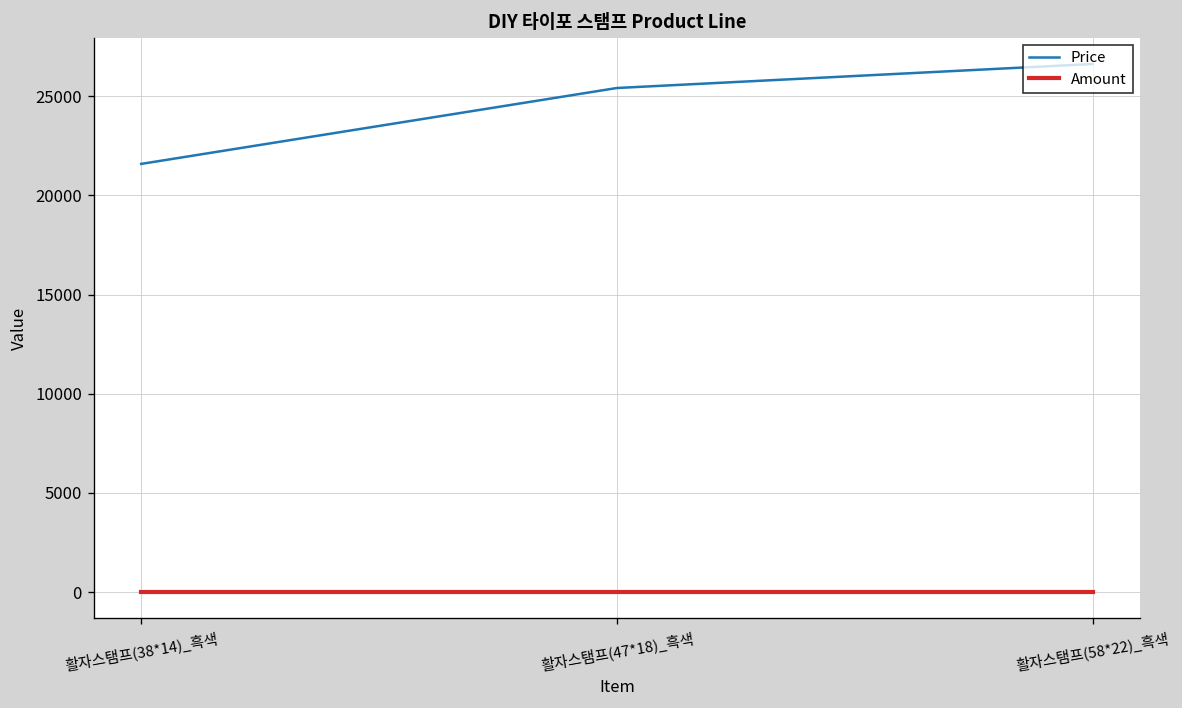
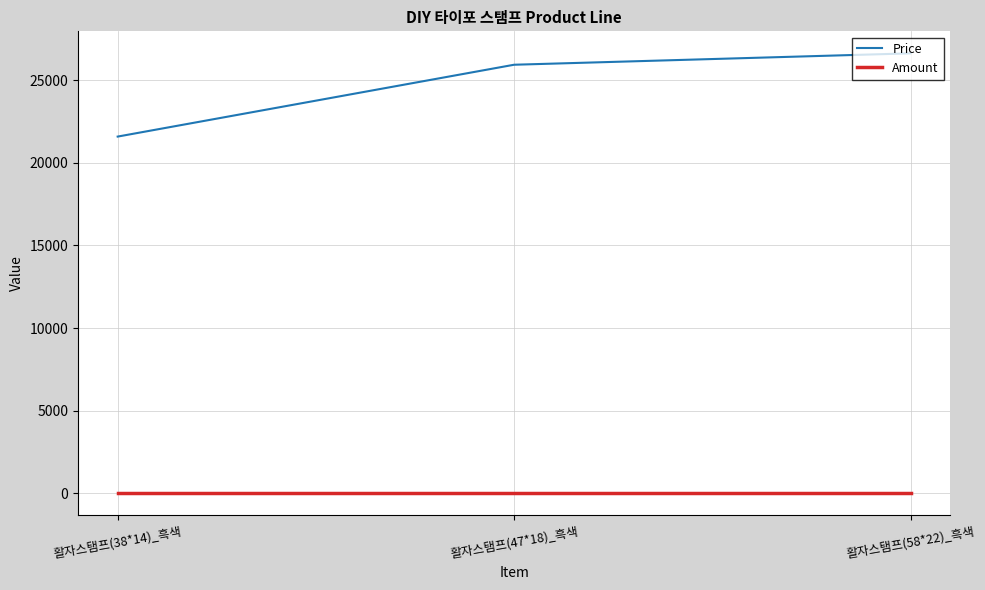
Price, 활자스탬프(47*18)_흑색: 25400 -> 25900
